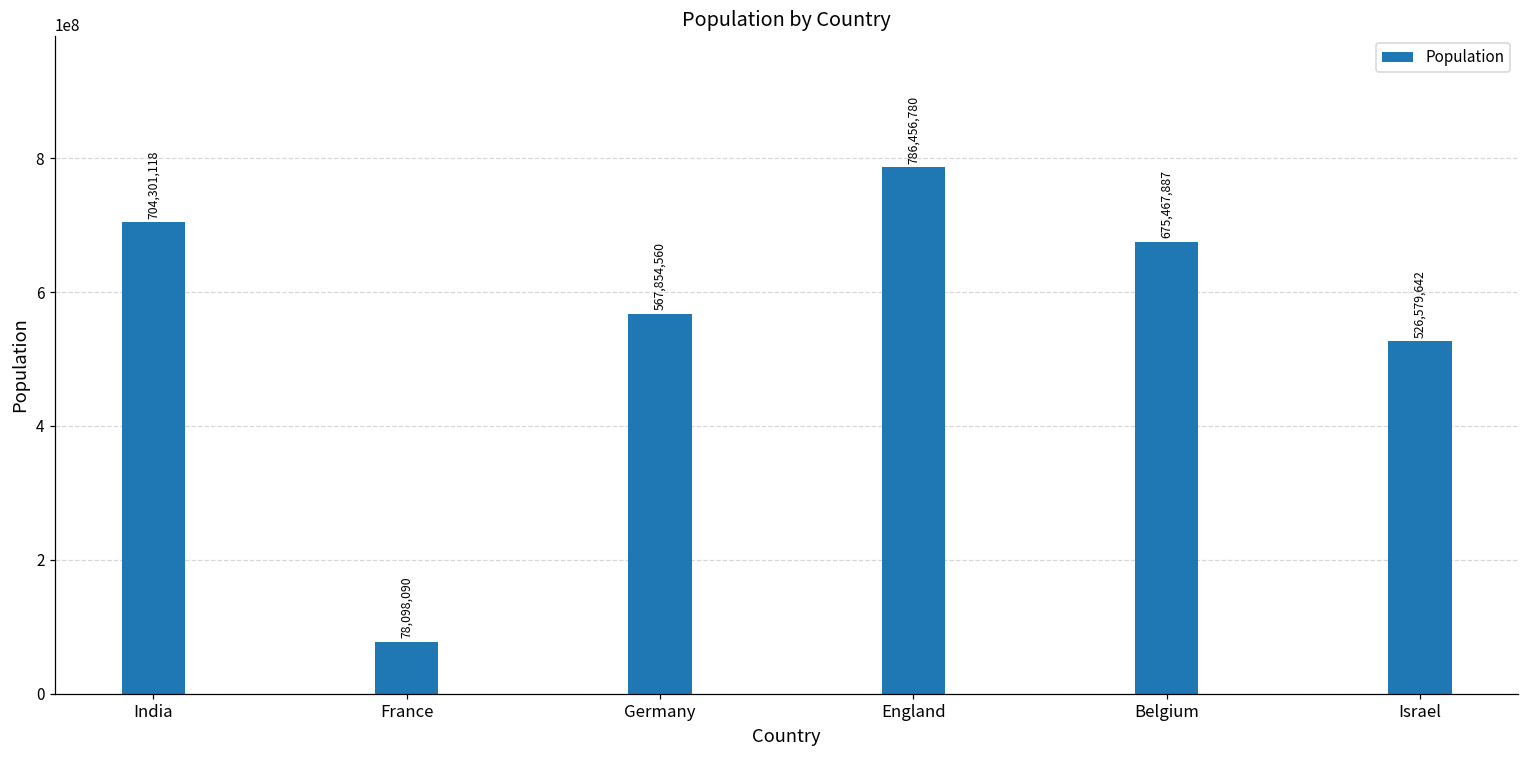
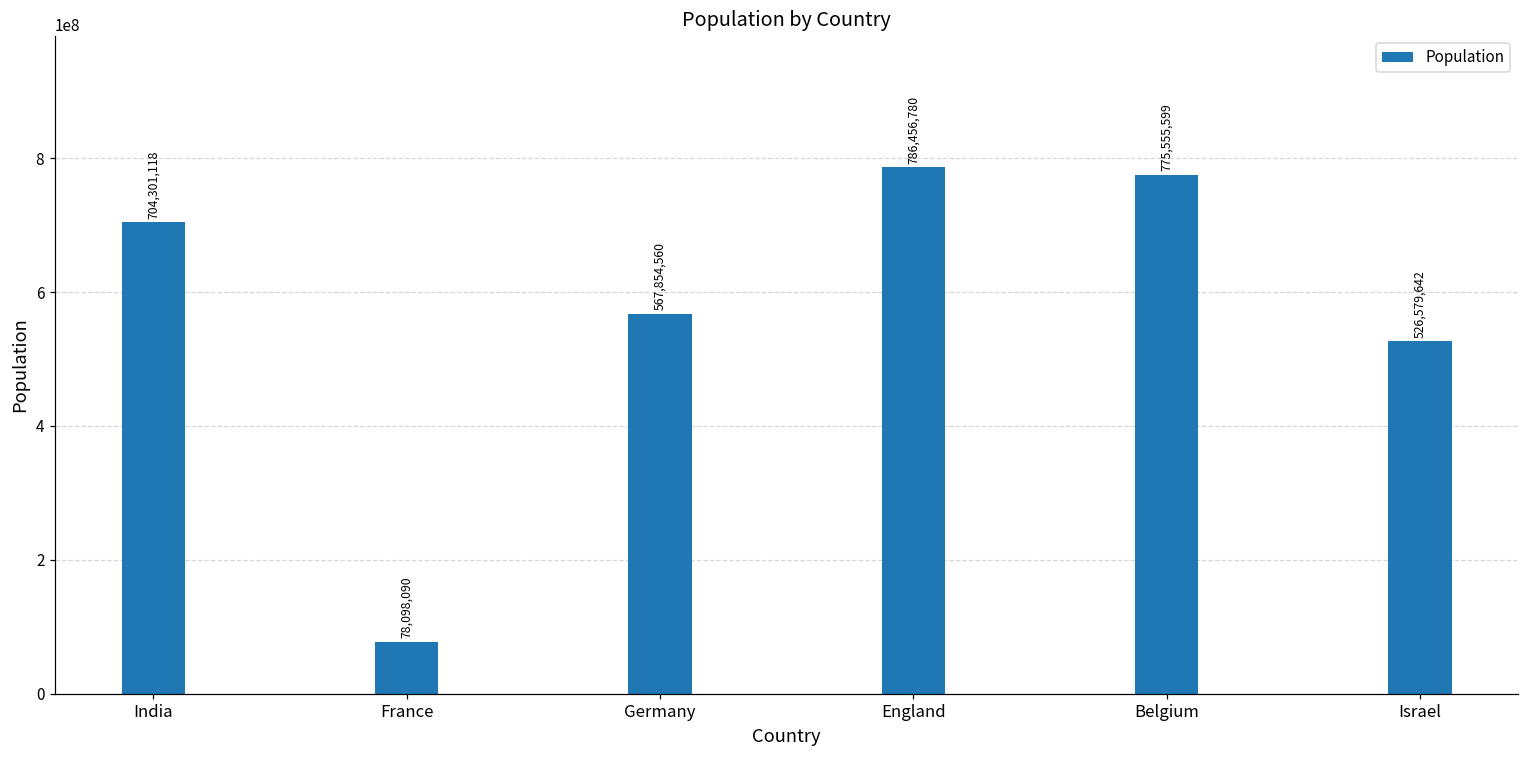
Belgium: 675,467,887 -> 775,555,599
